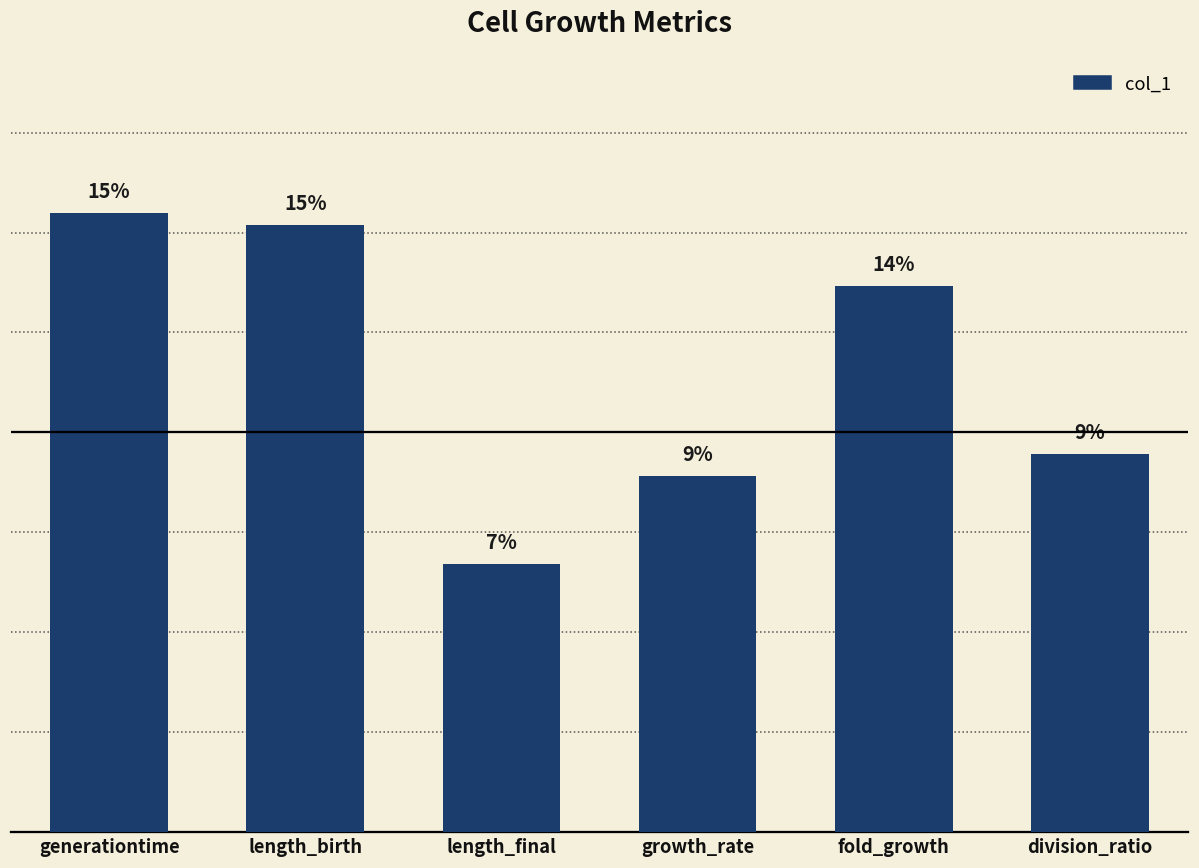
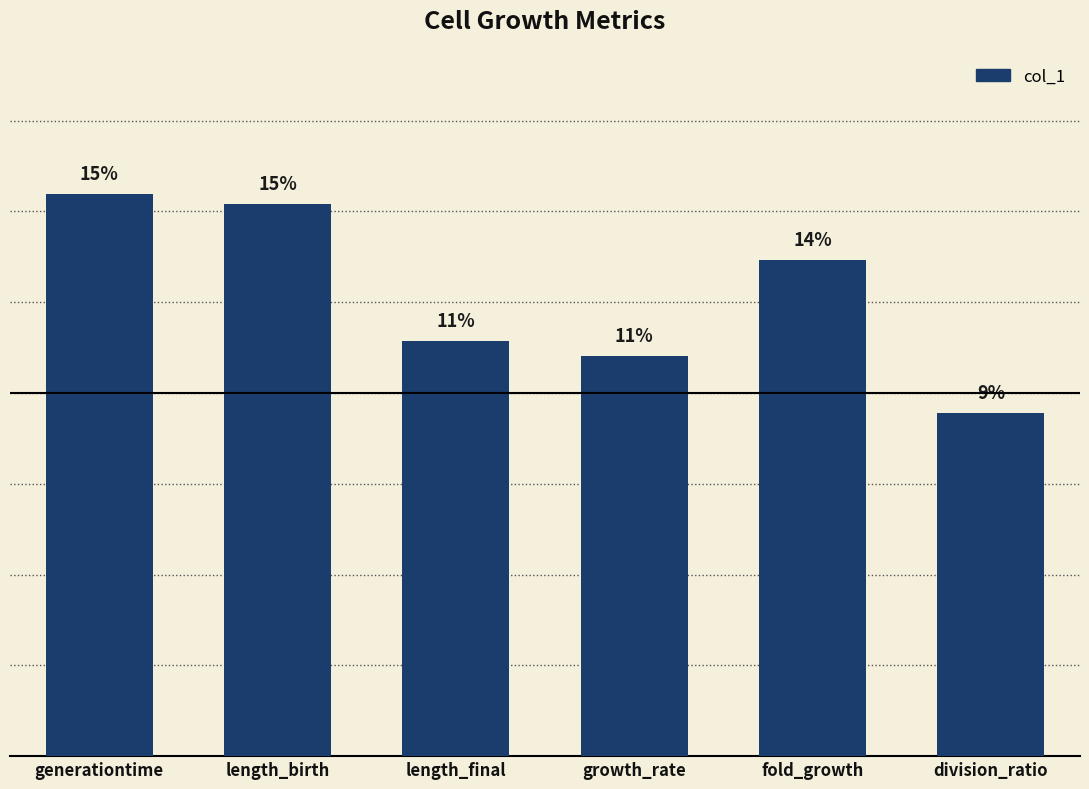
length_final: 7% -> 11%
growth_rate: 9% -> 11%
